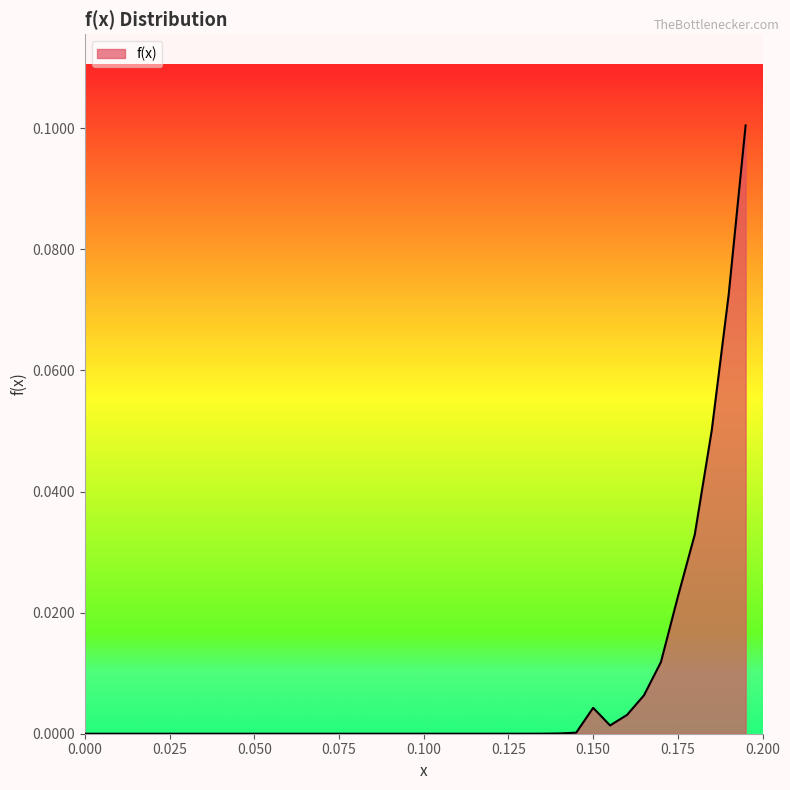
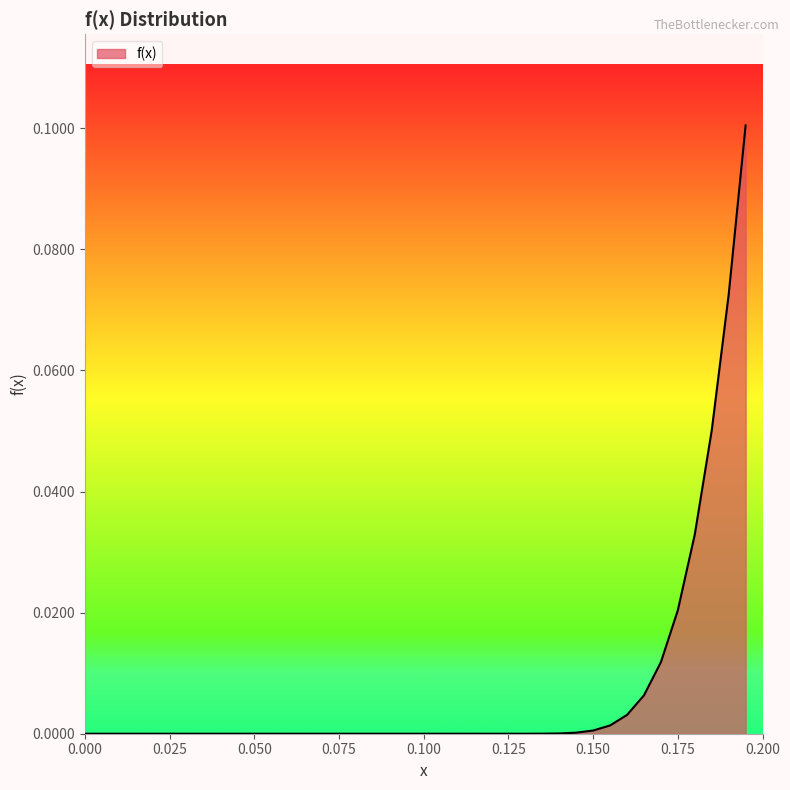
0.150: 0.004 -> 0.001
0.175: 0.023 -> 0.020
